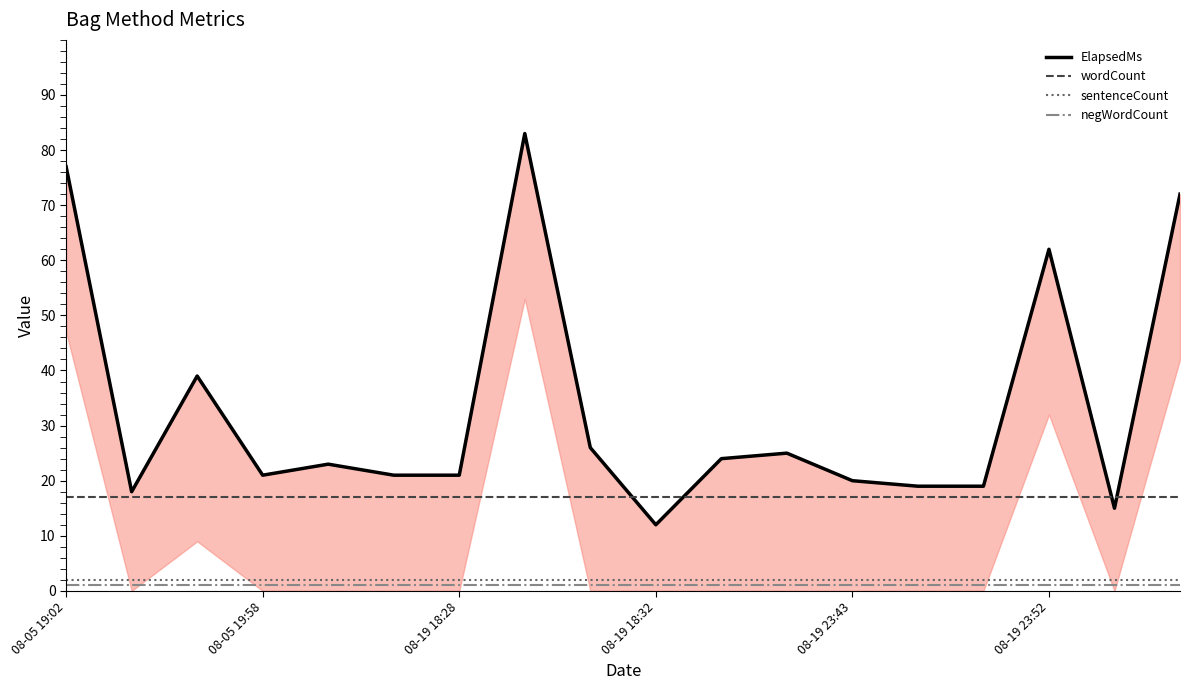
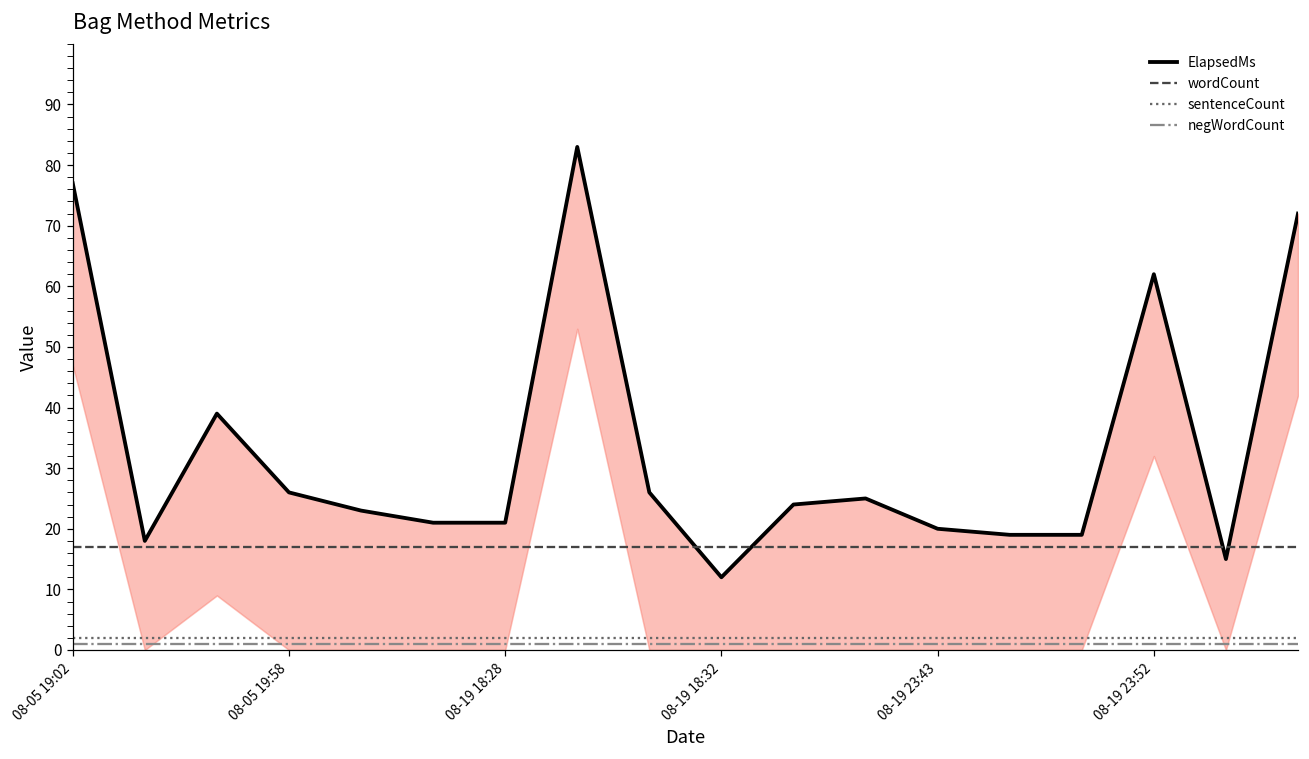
ElapsedMs, 08-05 19:58: 21 -> 26
